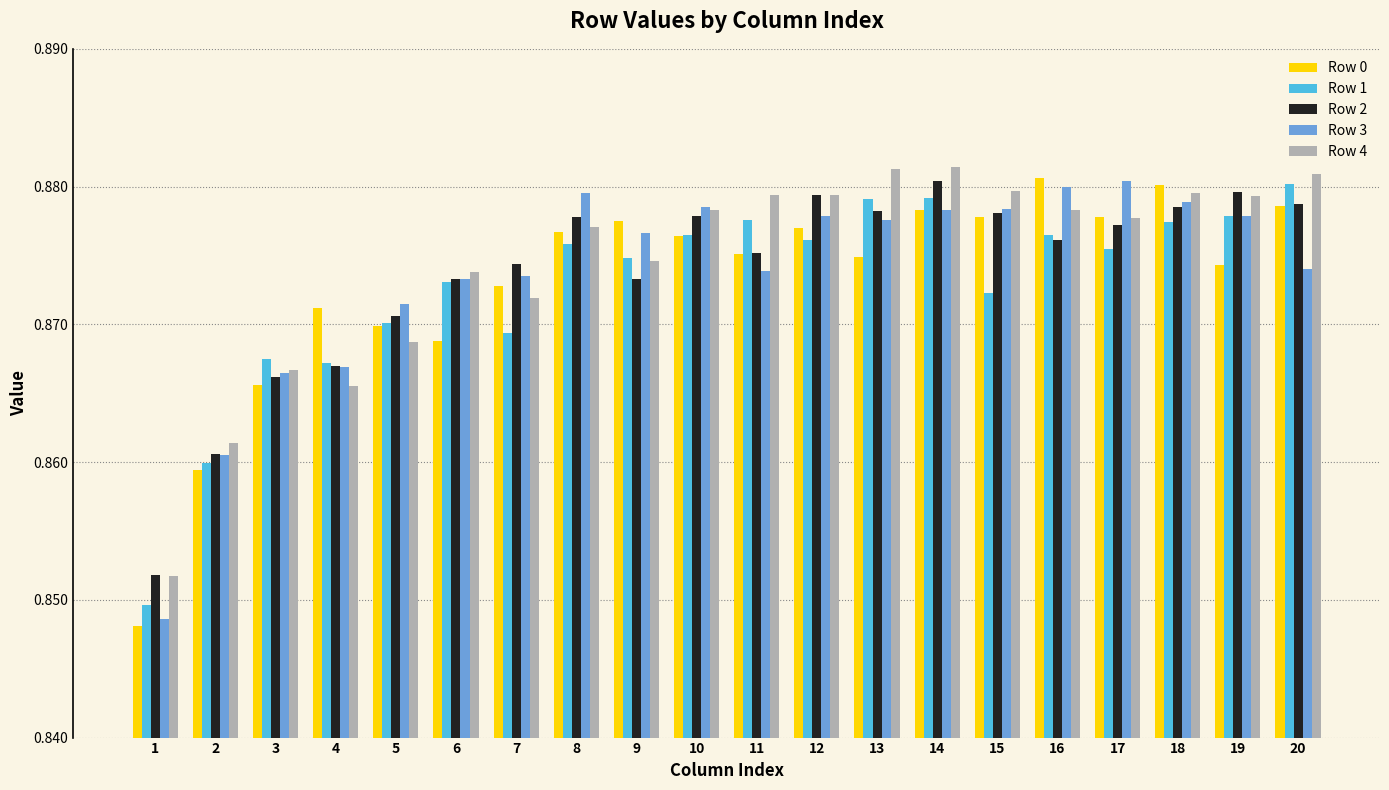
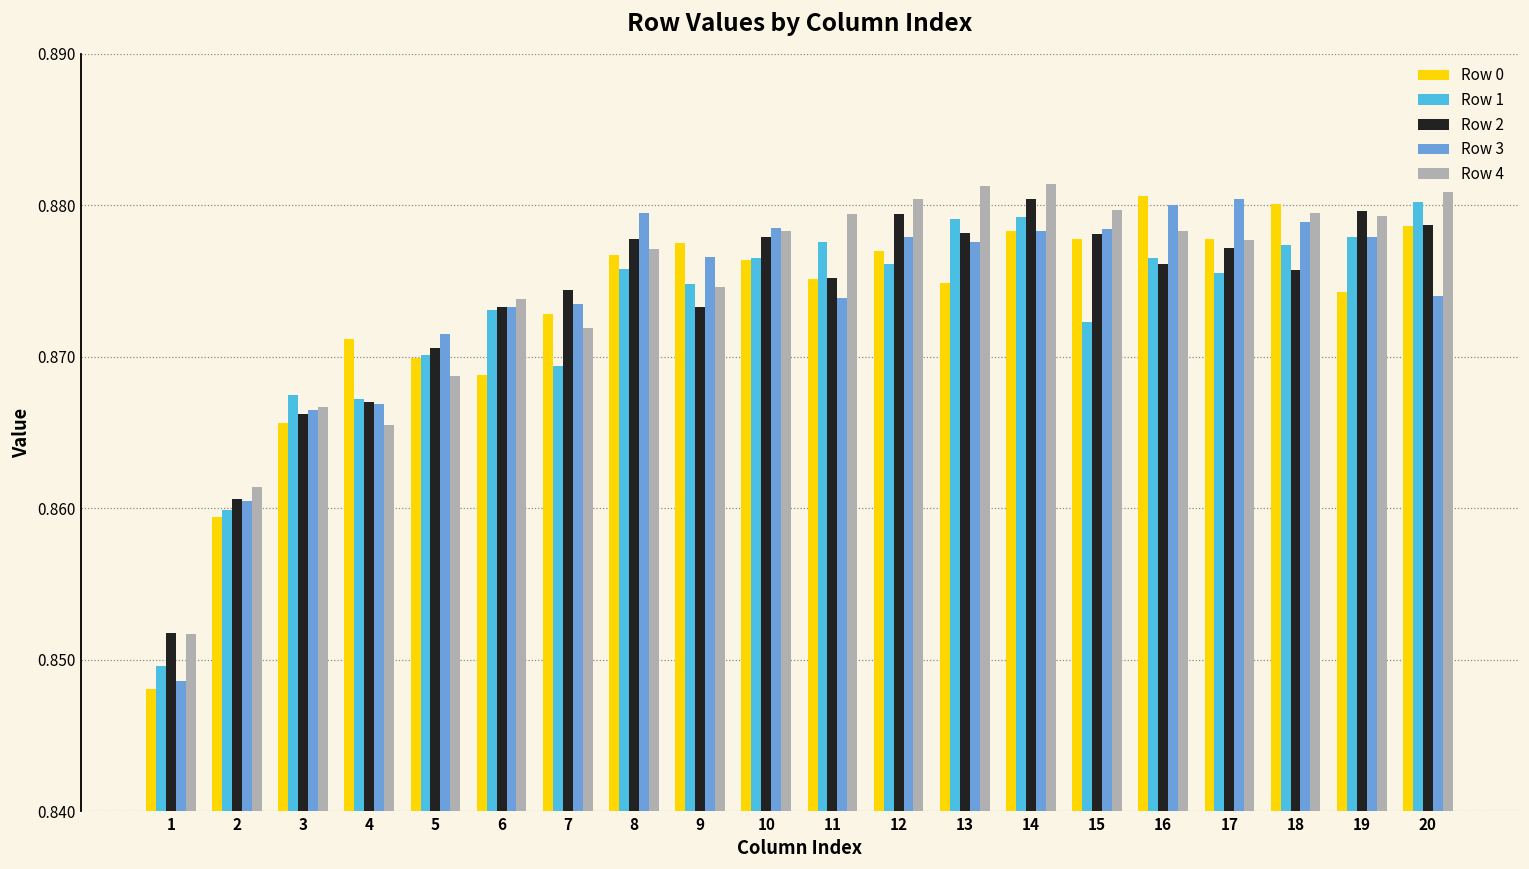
Row 4, 12: 0.8794 -> 0.8804
Row 2, 18: 0.8785 -> 0.8757
